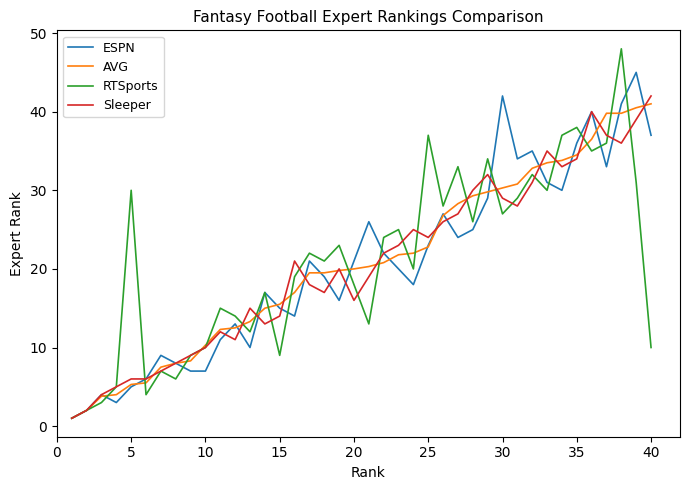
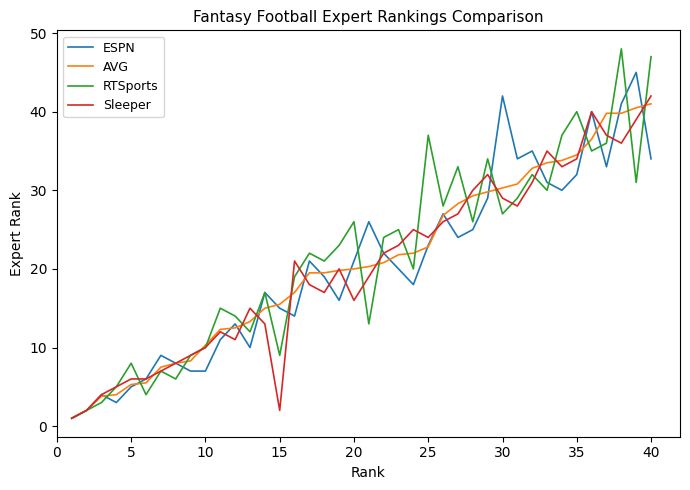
RTSports, 5: 30 -> 8
Sleeper, 15: 14 -> 2
RTSports, 20: 18 -> 26
ESPN, 35: 36 -> 32
RTSports, 35: 38 -> 40
ESPN, 40: 37 -> 34
RTSports, 40: 10 -> 47
